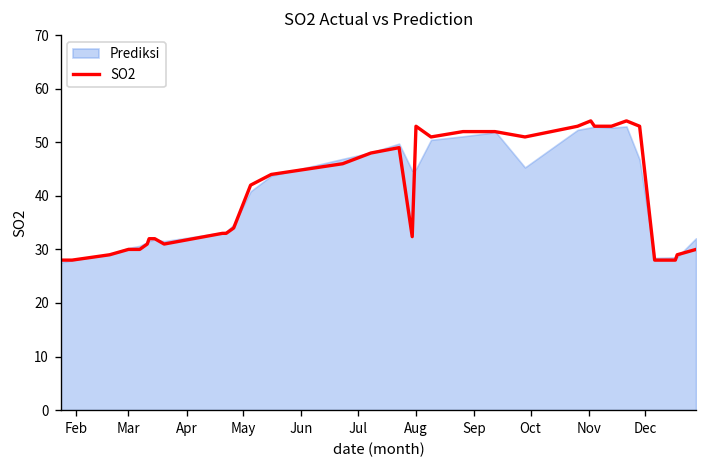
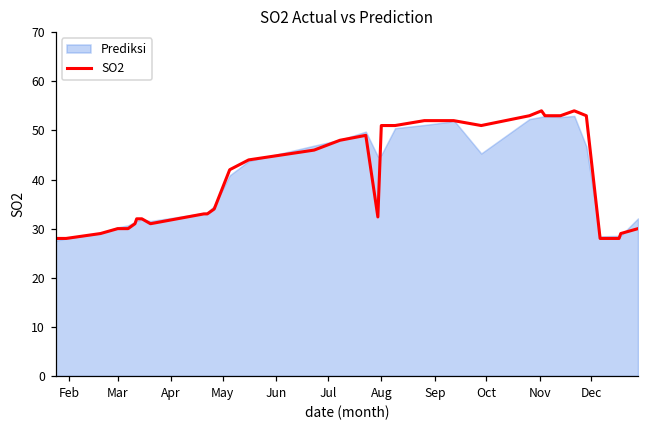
SO2, Aug: 53 -> 51
